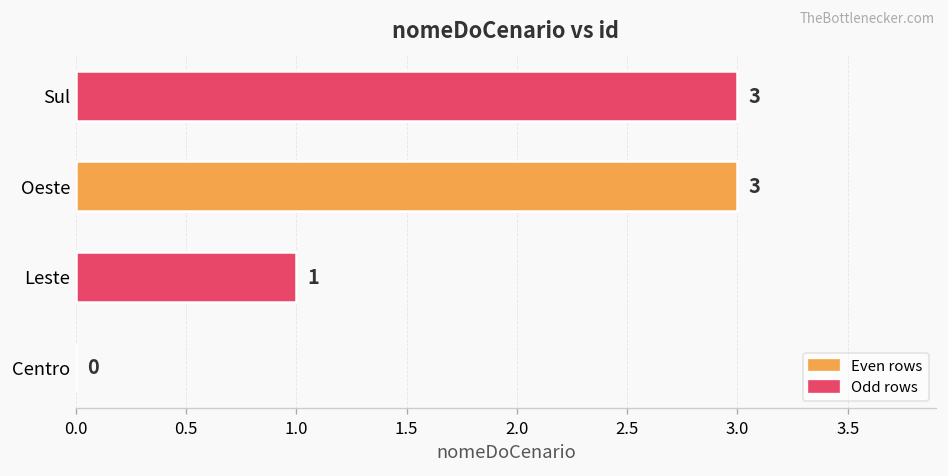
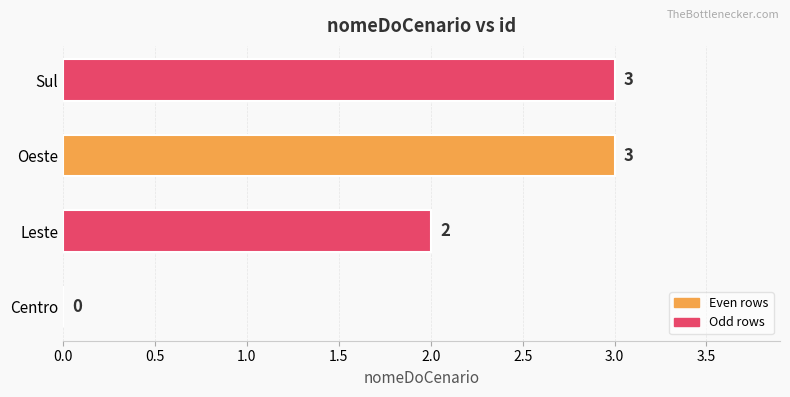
Leste: 1 -> 2
